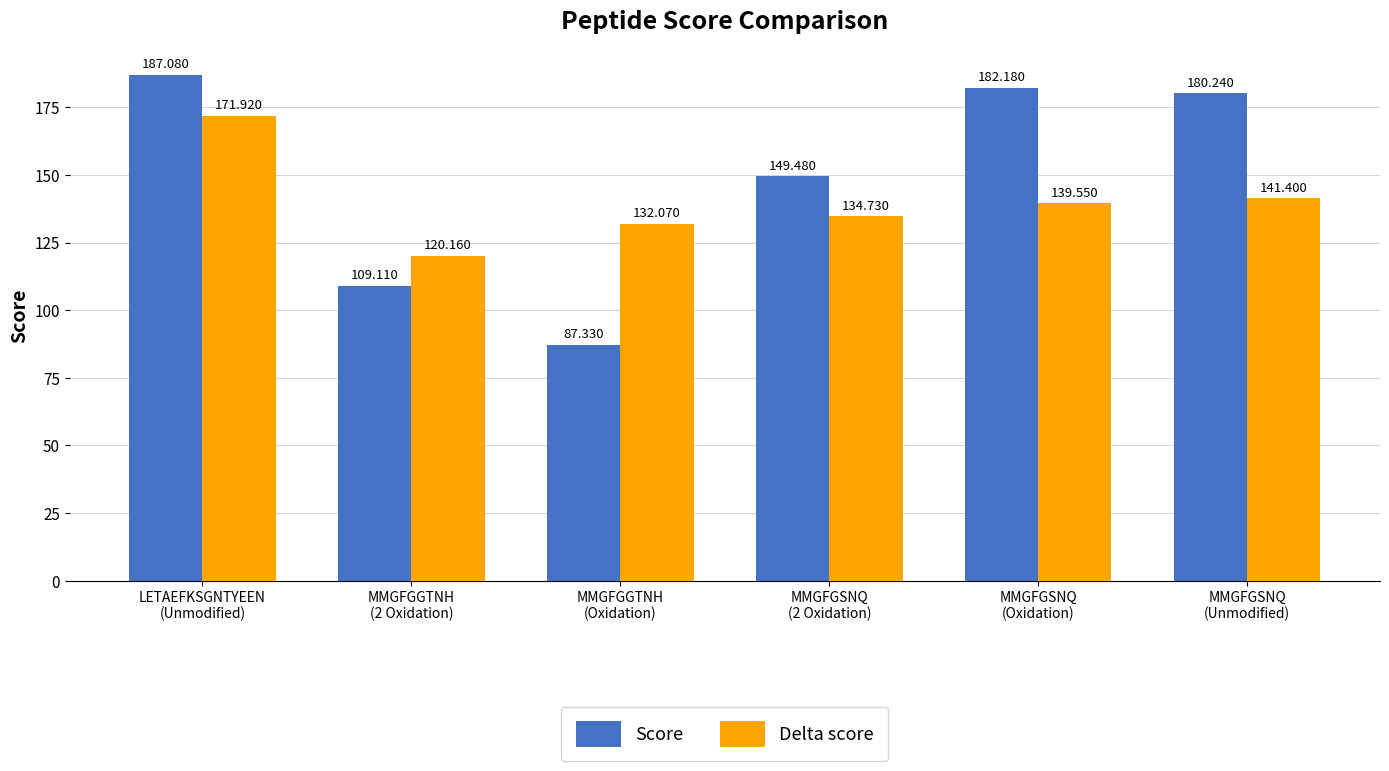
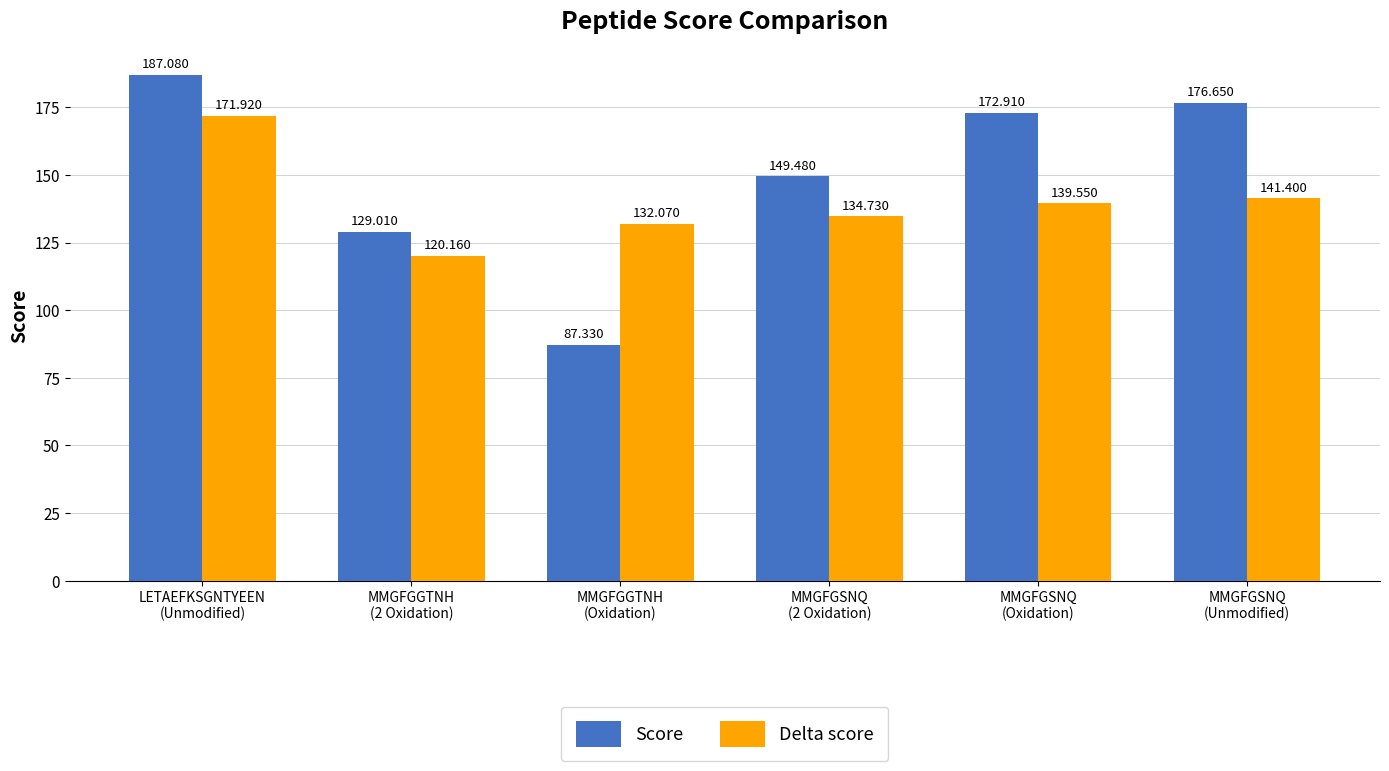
Score, MMGFGGTNH (2 Oxidation): 109.110 -> 129.010
Score, MMGFGSNQ (Oxidation): 182.180 -> 172.910
Score, MMGFGSNQ (Unmodified): 180.240 -> 176.650
